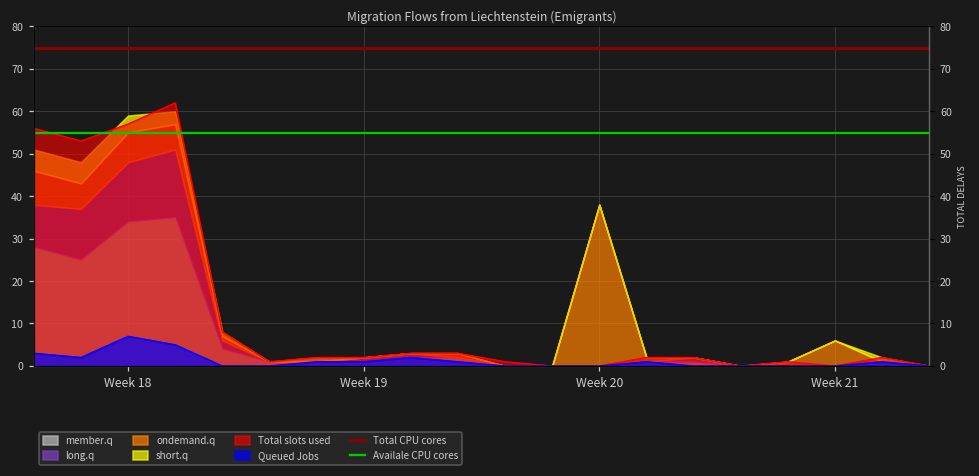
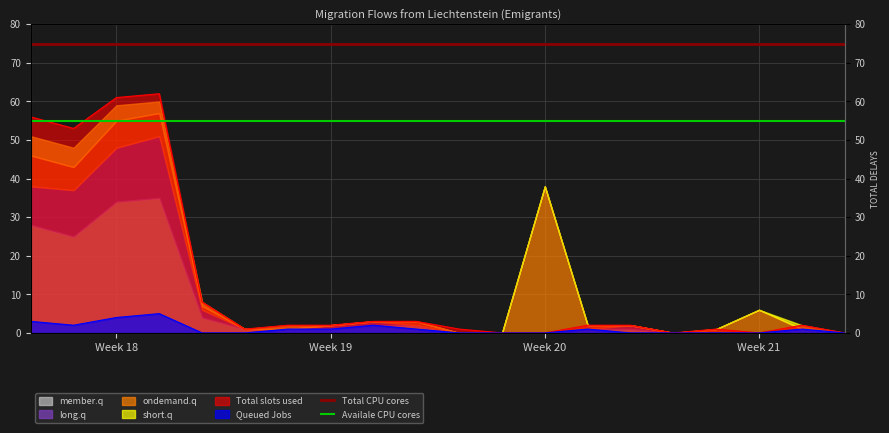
Total slots used, Week 18: 57 -> 61
Queued Jobs, Week 18: 7 -> 4
